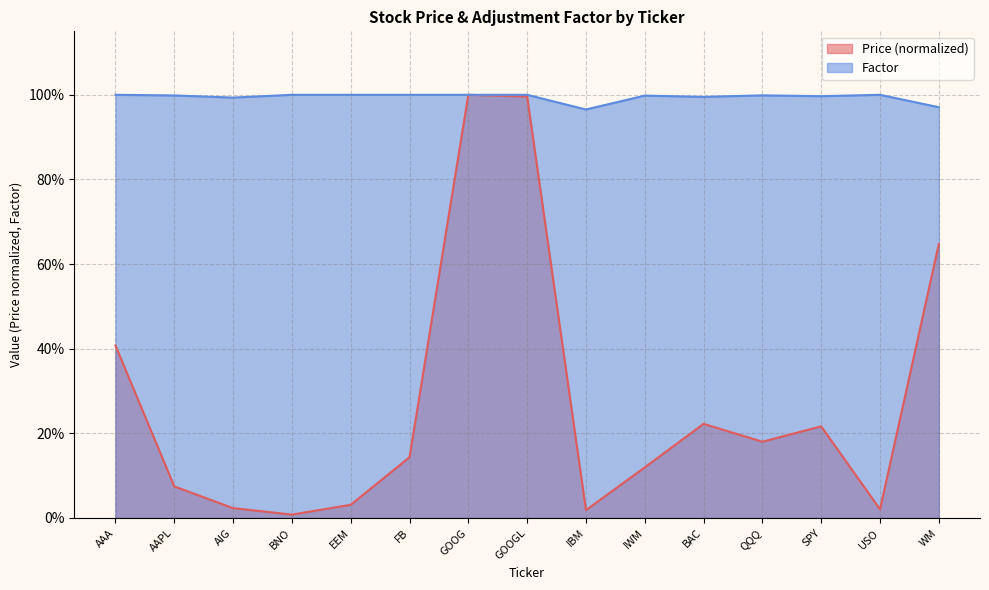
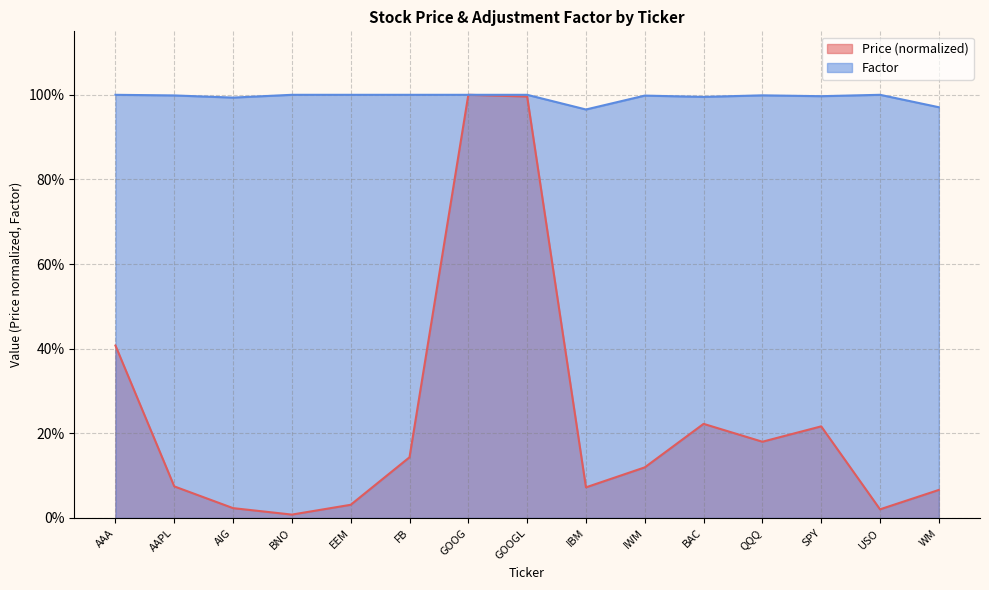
Price (normalized), IBM: 2% -> 7%
Price (normalized), WM: 65% -> 7%
